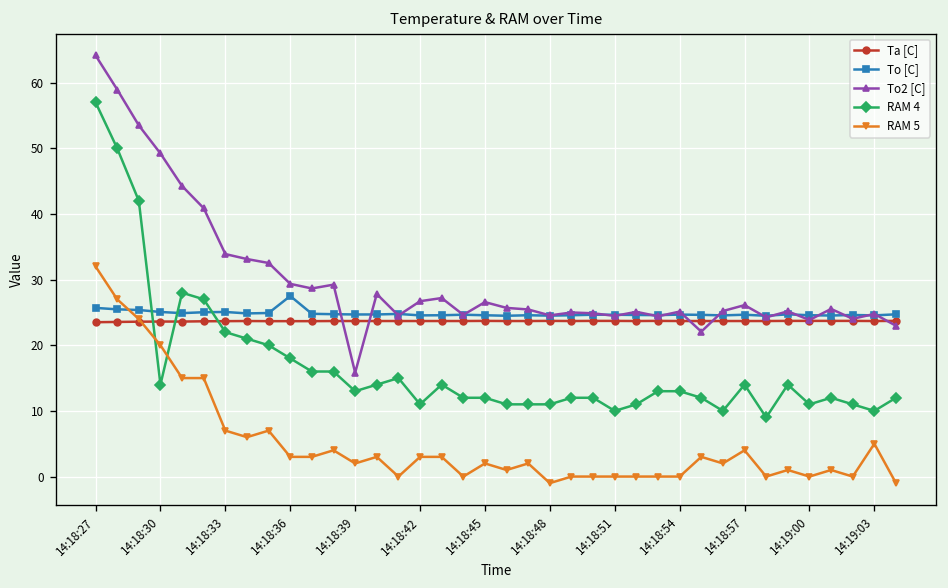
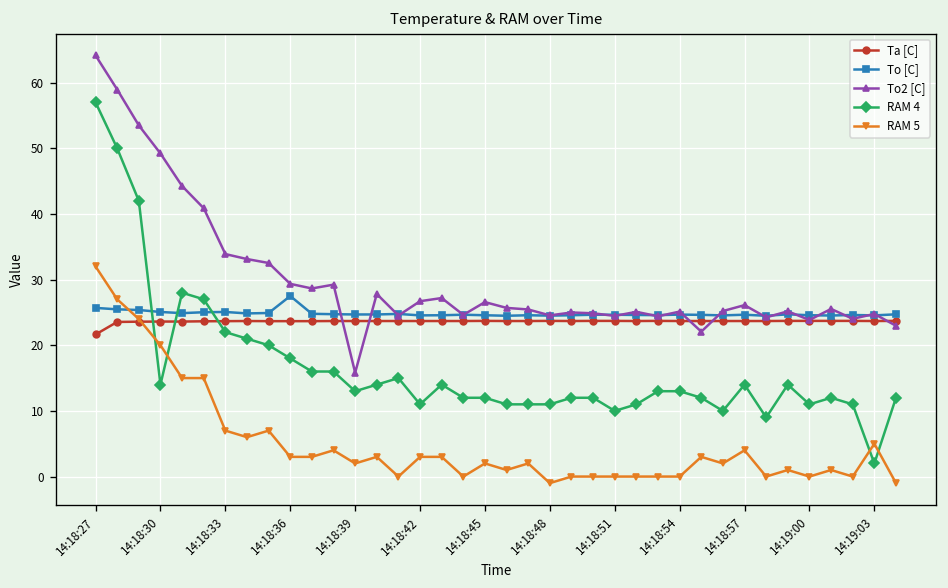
Ta [C], 14:18:27: 24 -> 22
RAM 4, 14:19:03: 10 -> 2
